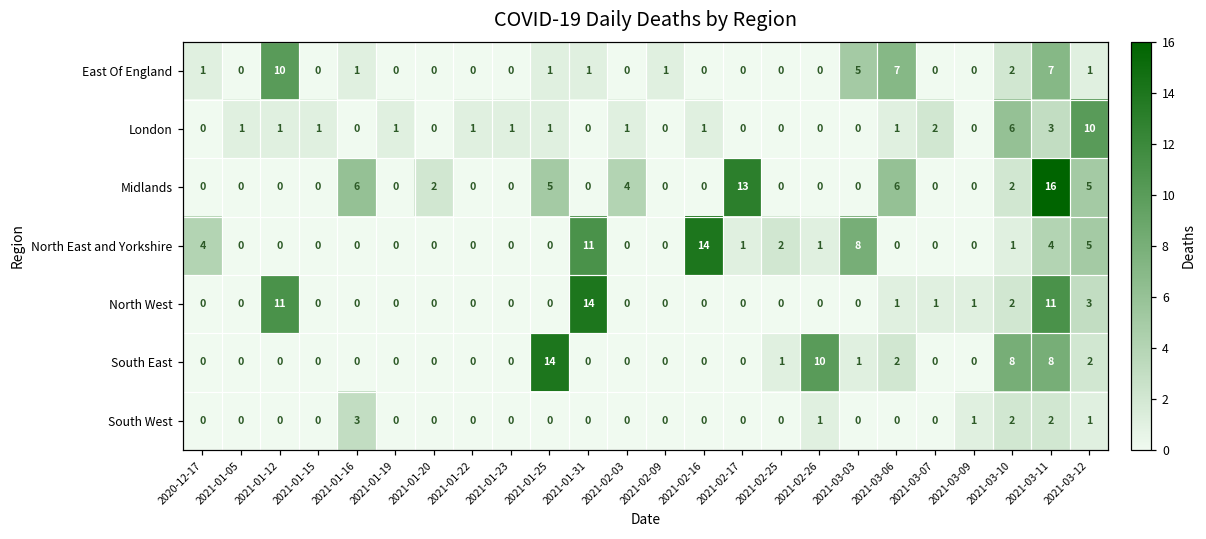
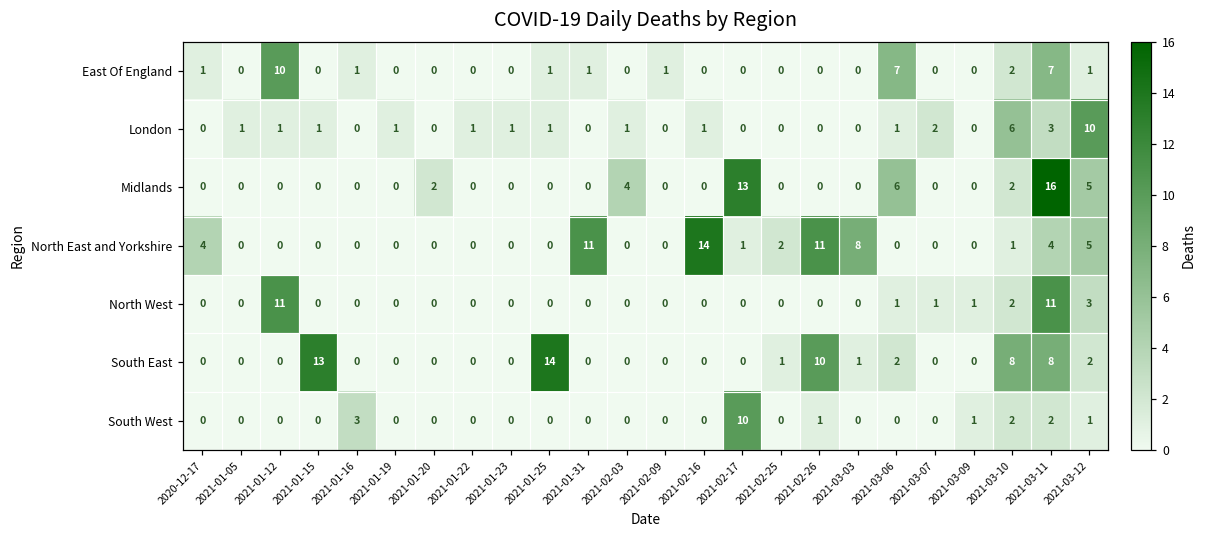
East Of England, 2021-03-03: 5 -> 0
Midlands, 2021-01-16: 6 -> 0
Midlands, 2021-01-25: 5 -> 0
North East and Yorkshire, 2021-02-26: 1 -> 11
North West, 2021-01-31: 14 -> 0
South East, 2021-01-15: 0 -> 13
South West, 2021-02-17: 0 -> 10
